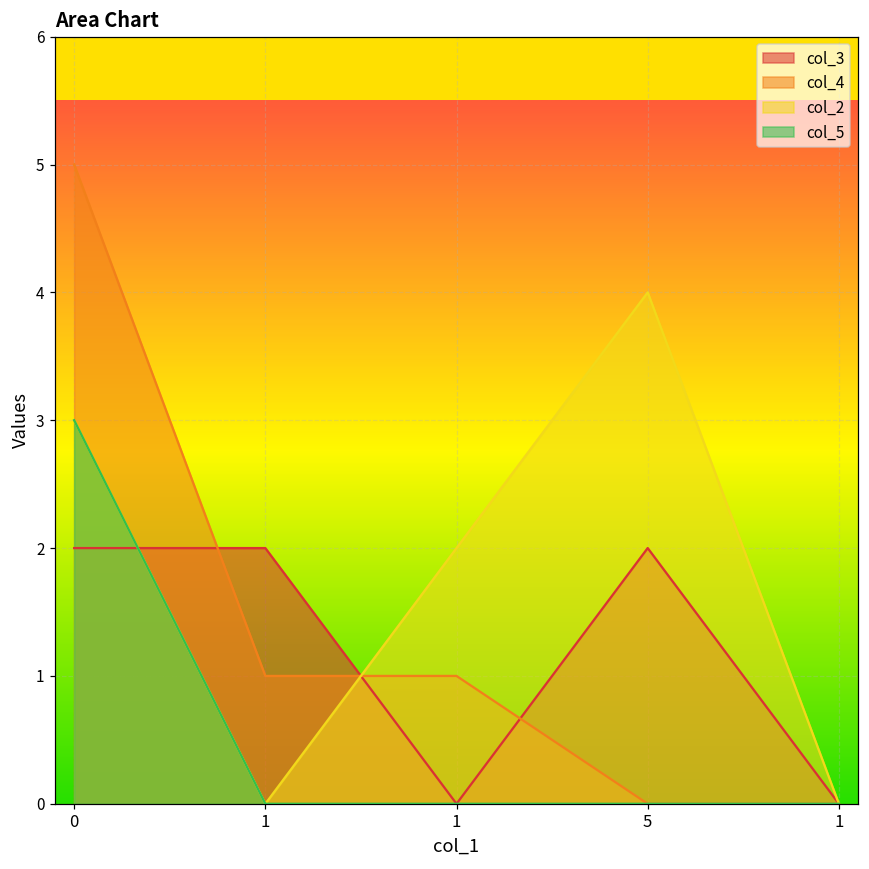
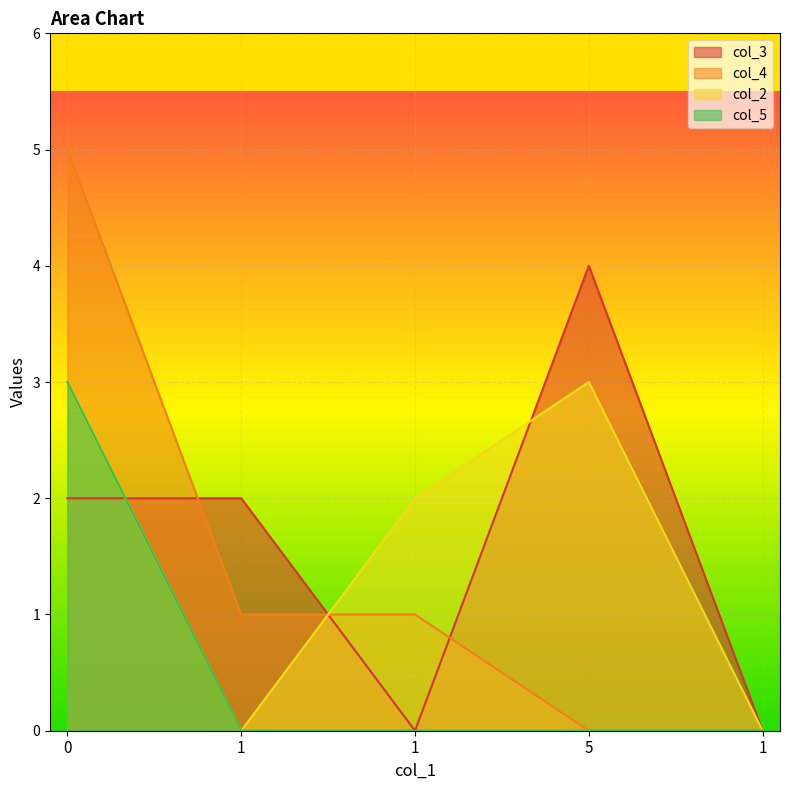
col_3, 5: 2 -> 4
col_2, 5: 4 -> 3
